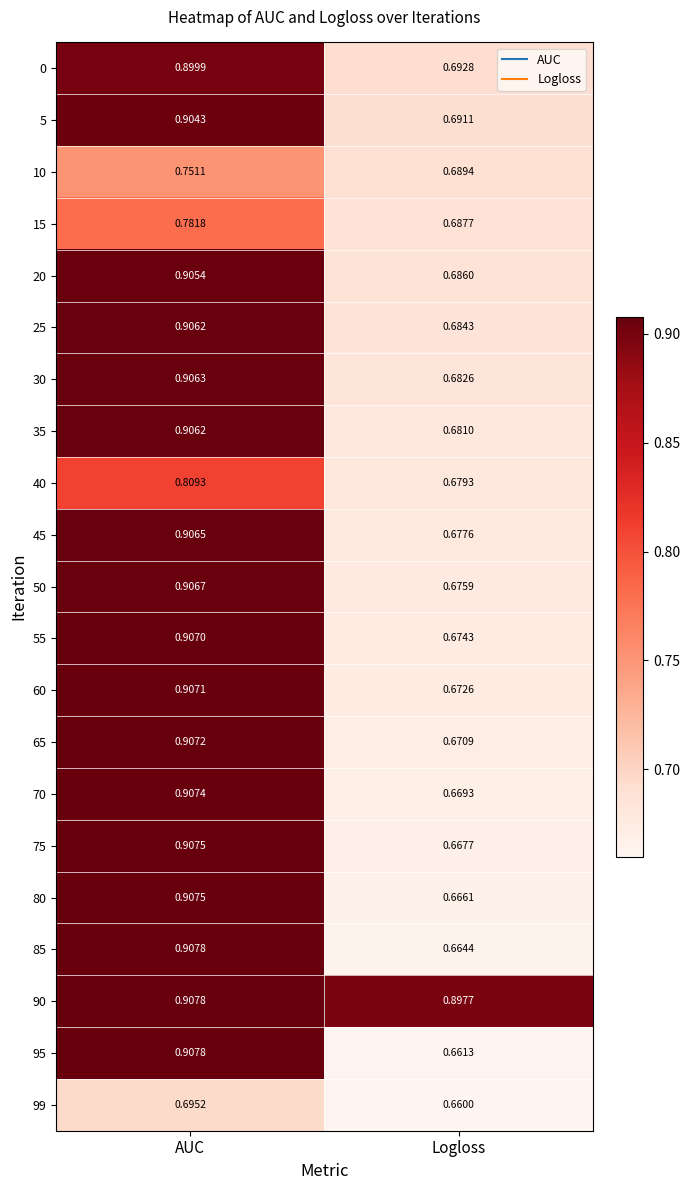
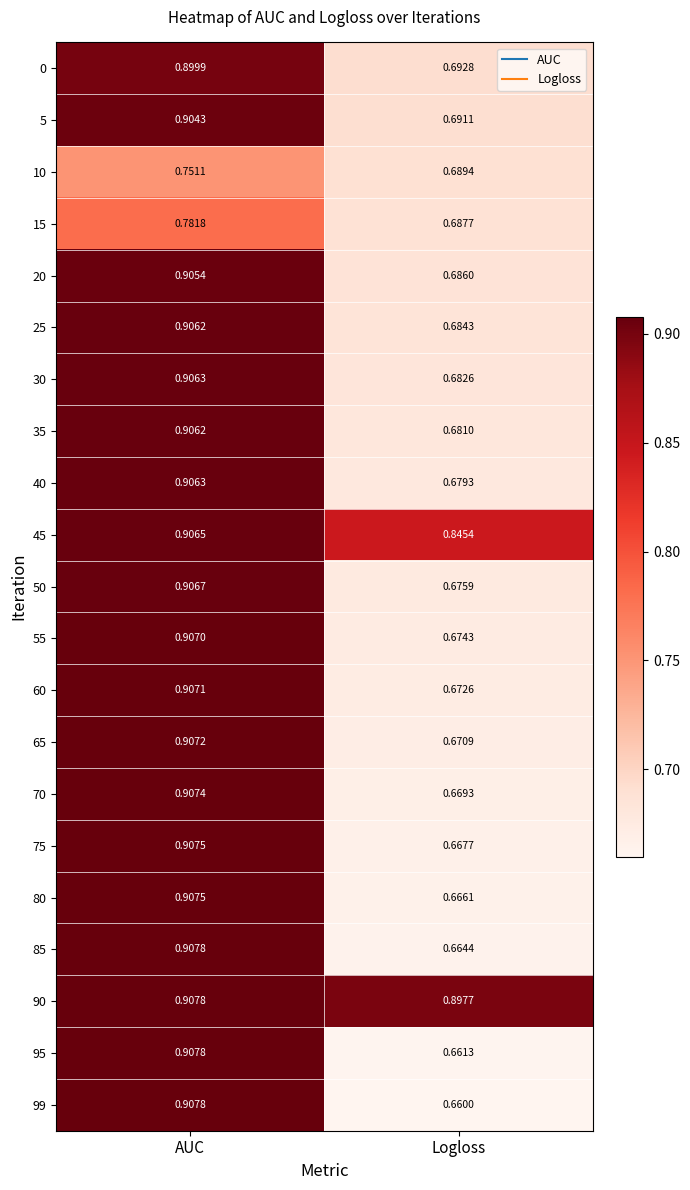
40, AUC: 0.8093 -> 0.9063
45, Logloss: 0.6776 -> 0.8454
99, AUC: 0.6952 -> 0.9078
